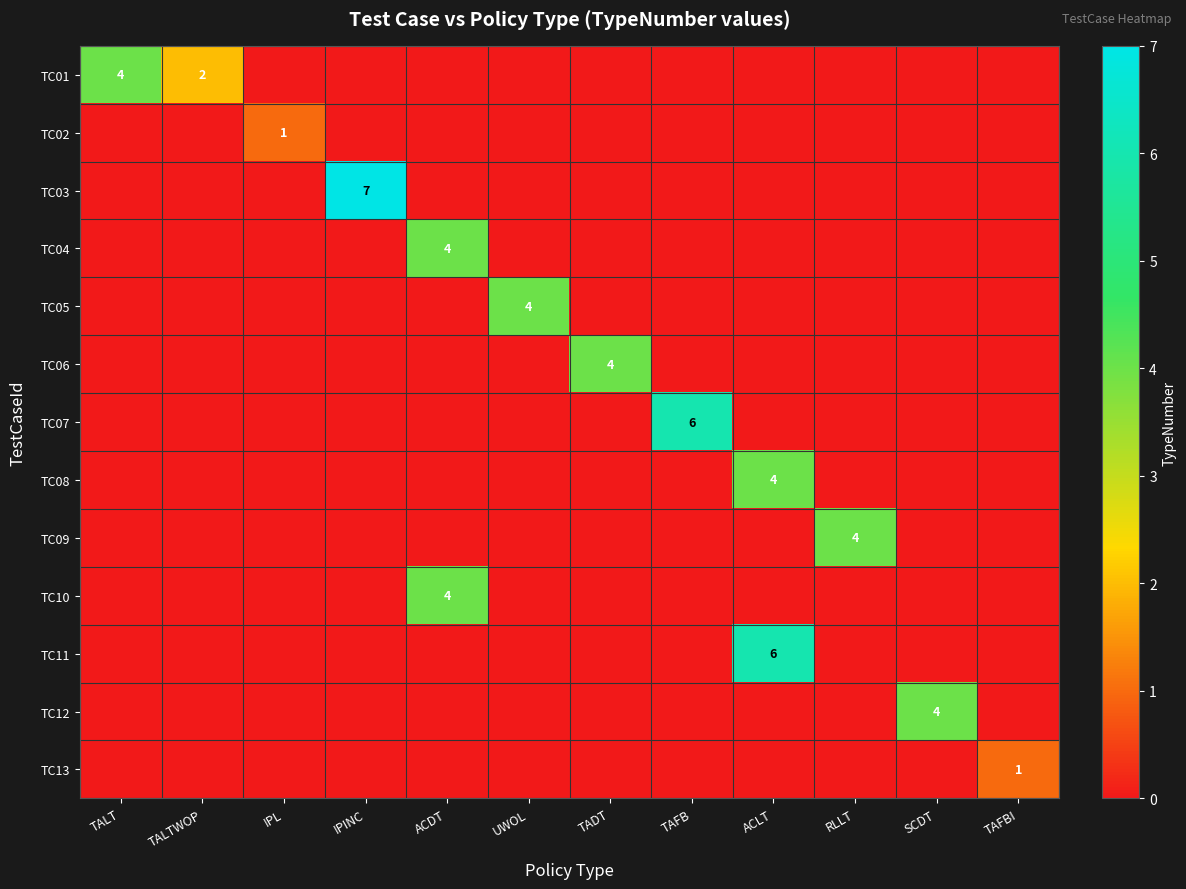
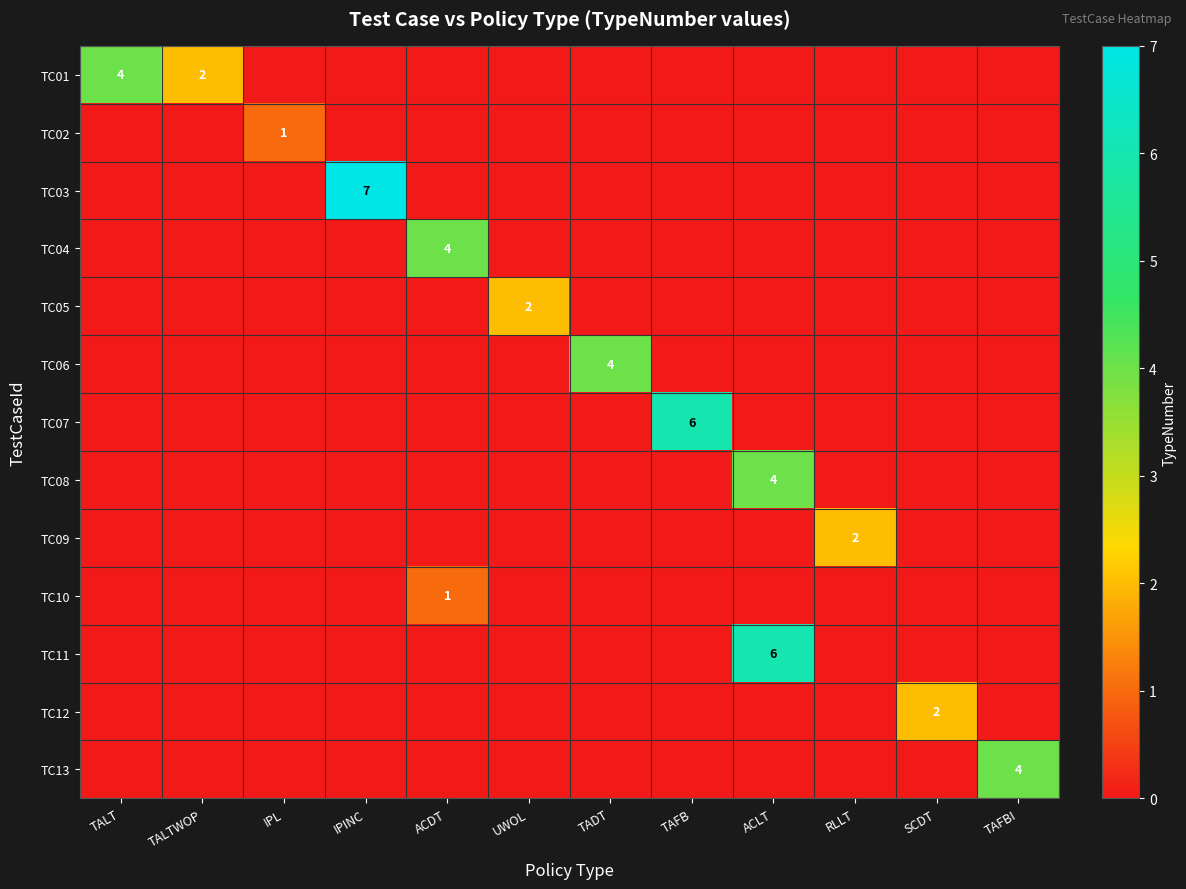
TC05, UWOL: 4 -> 2
TC09, RLLT: 4 -> 2
TC10, ACDT: 4 -> 1
TC12, SCDT: 4 -> 2
TC13, TAFBI: 1 -> 4
